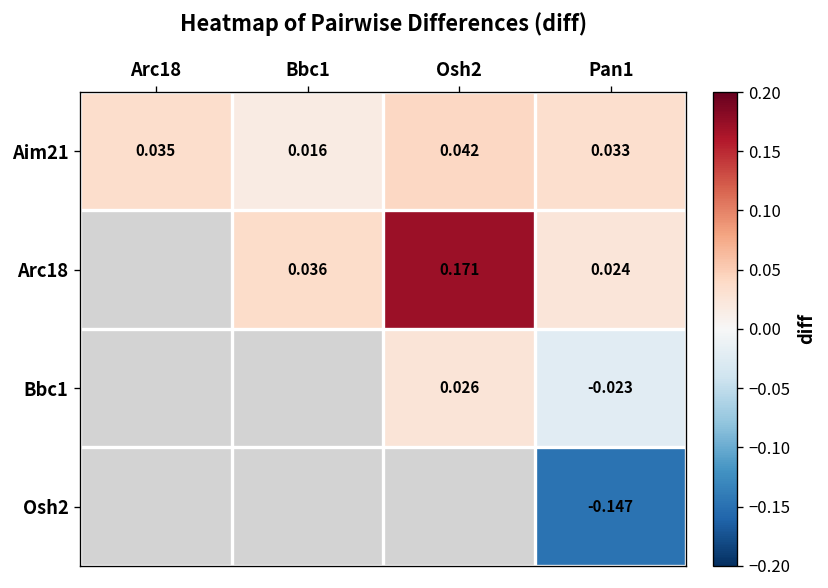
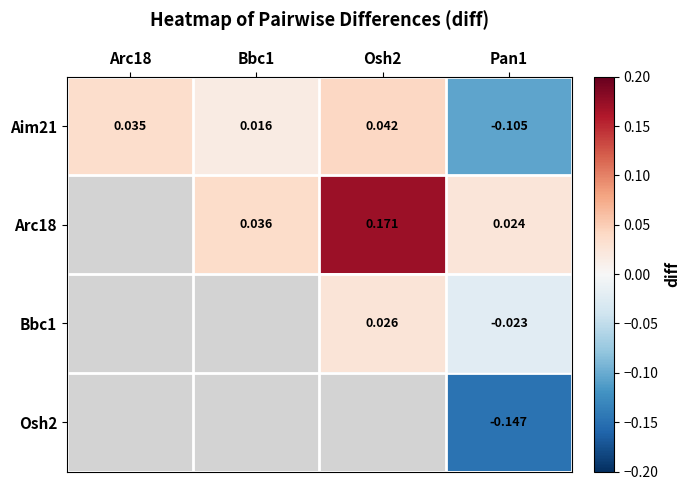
Aim21, Pan1: 0.033 -> -0.105
